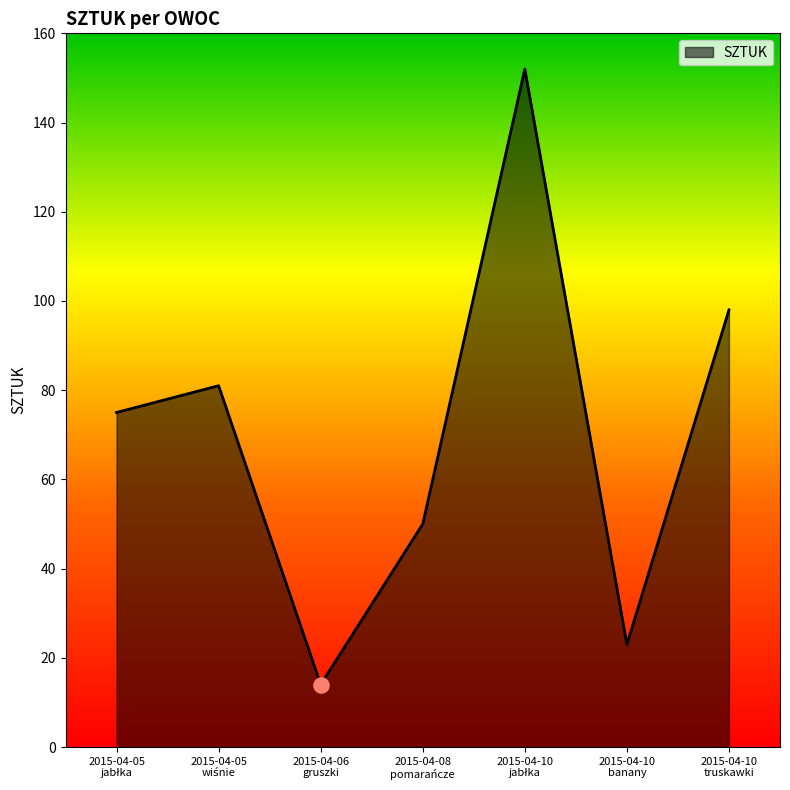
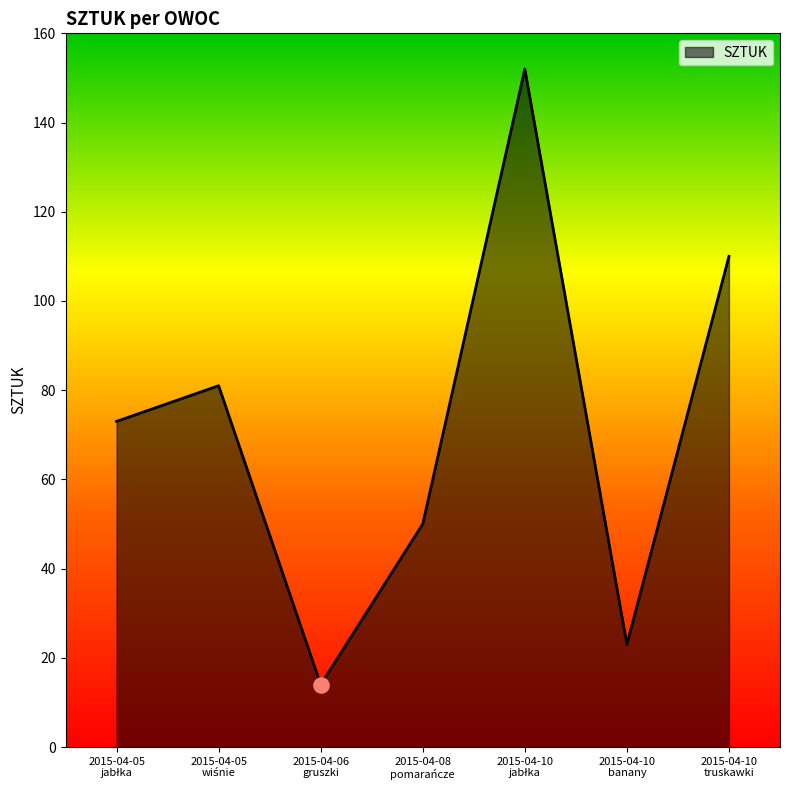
SZTUK, 2015-04-05 jabłka: 75 -> 73
SZTUK, 2015-04-10 truskawki: 98 -> 110
